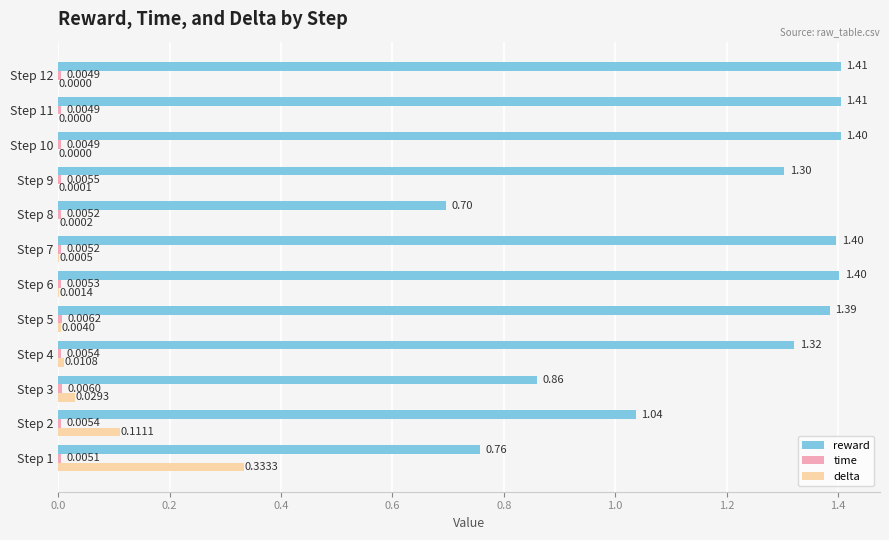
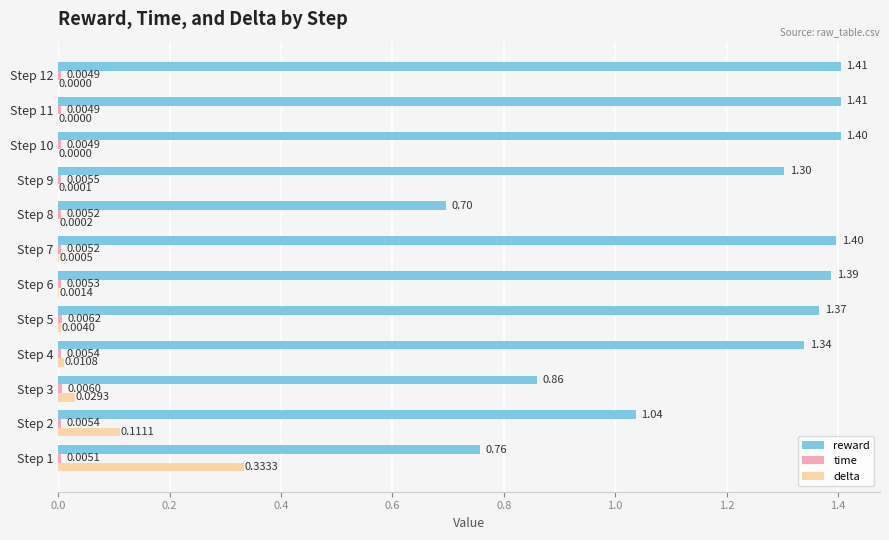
reward, Step 6: 1.40 -> 1.39
reward, Step 5: 1.39 -> 1.37
reward, Step 4: 1.32 -> 1.34
